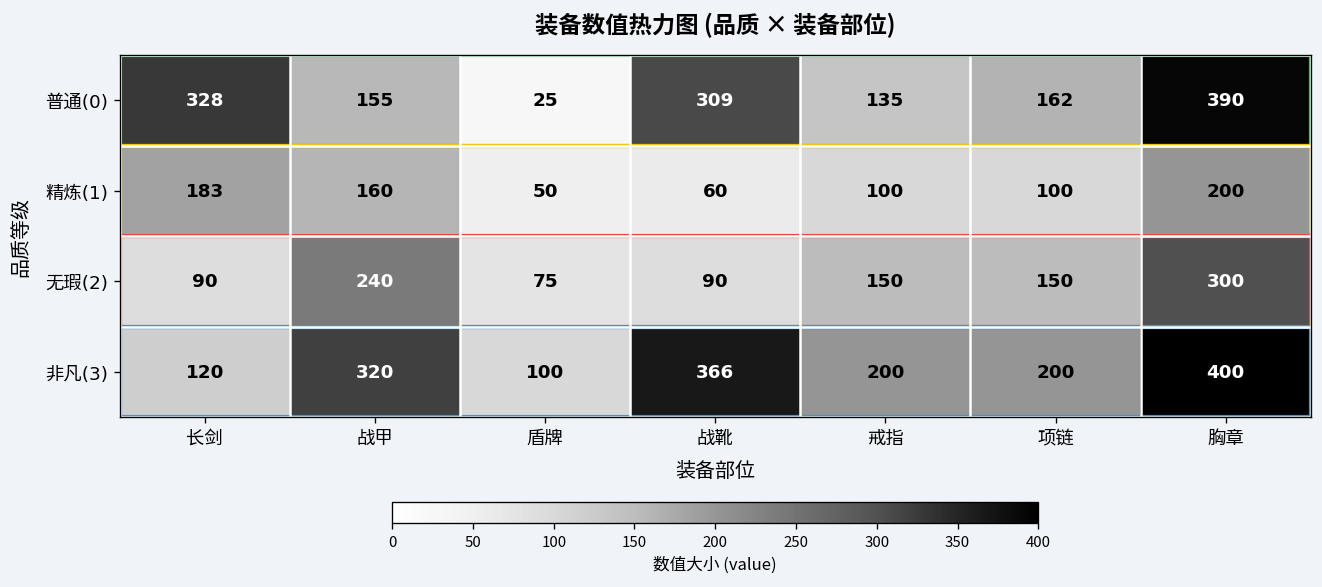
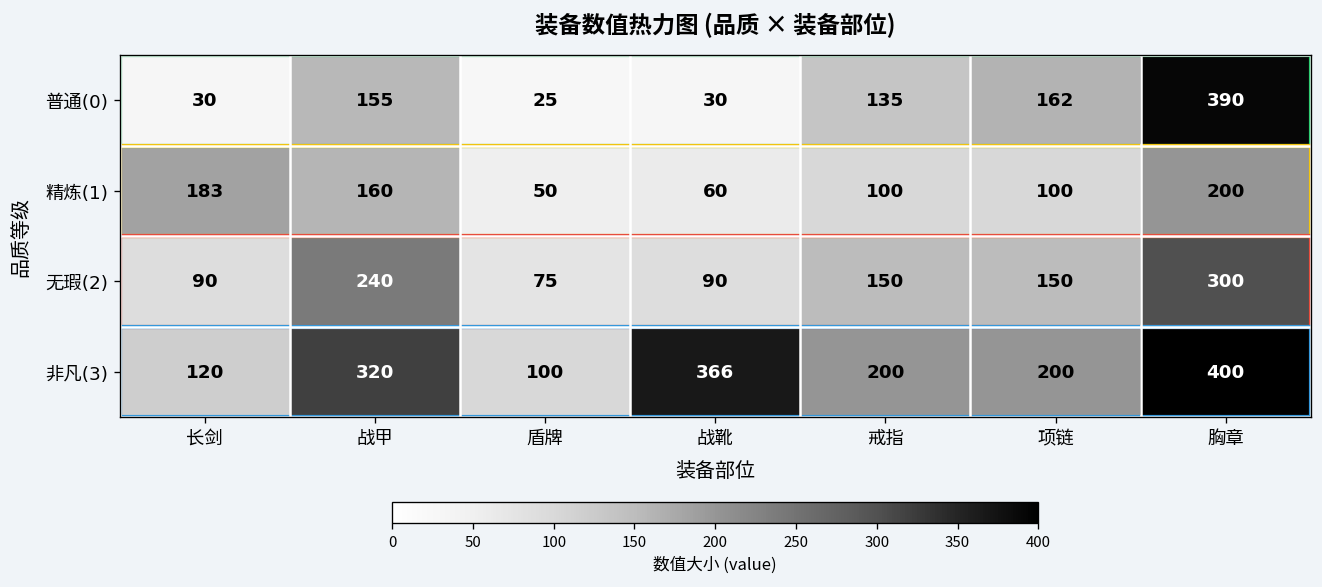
普通(0), 长剑: 328 -> 30
普通(0), 战靴: 309 -> 30
